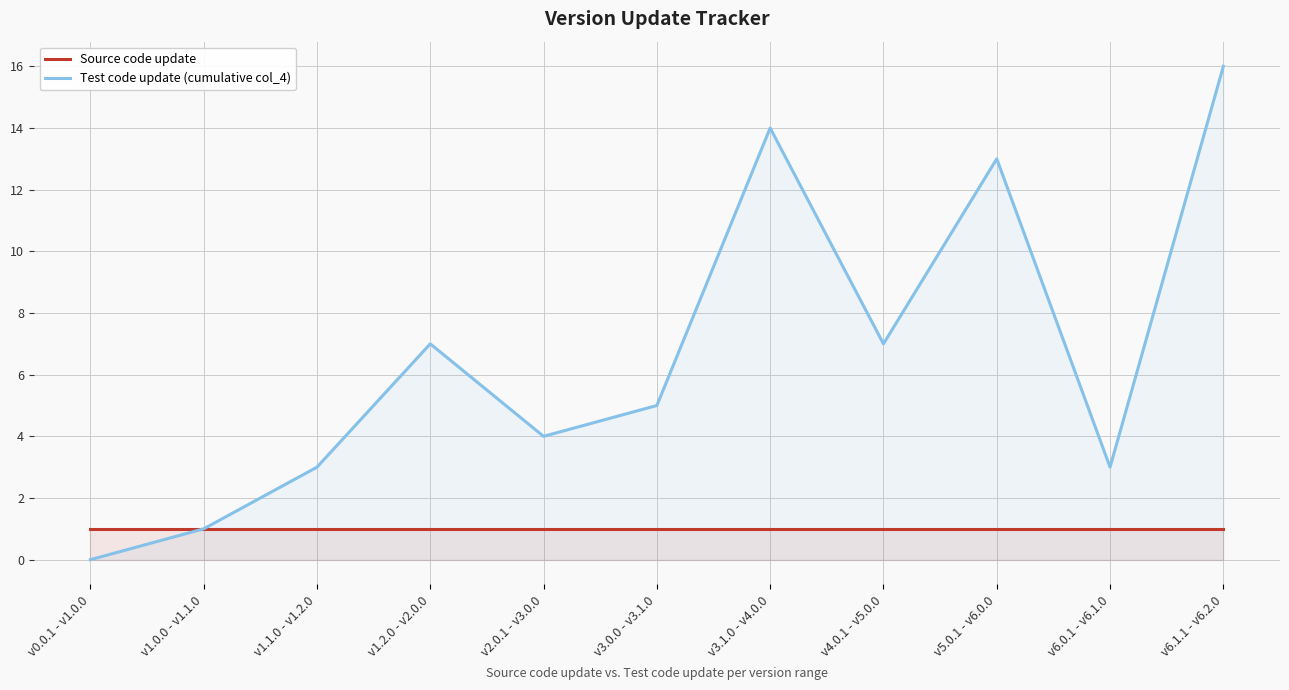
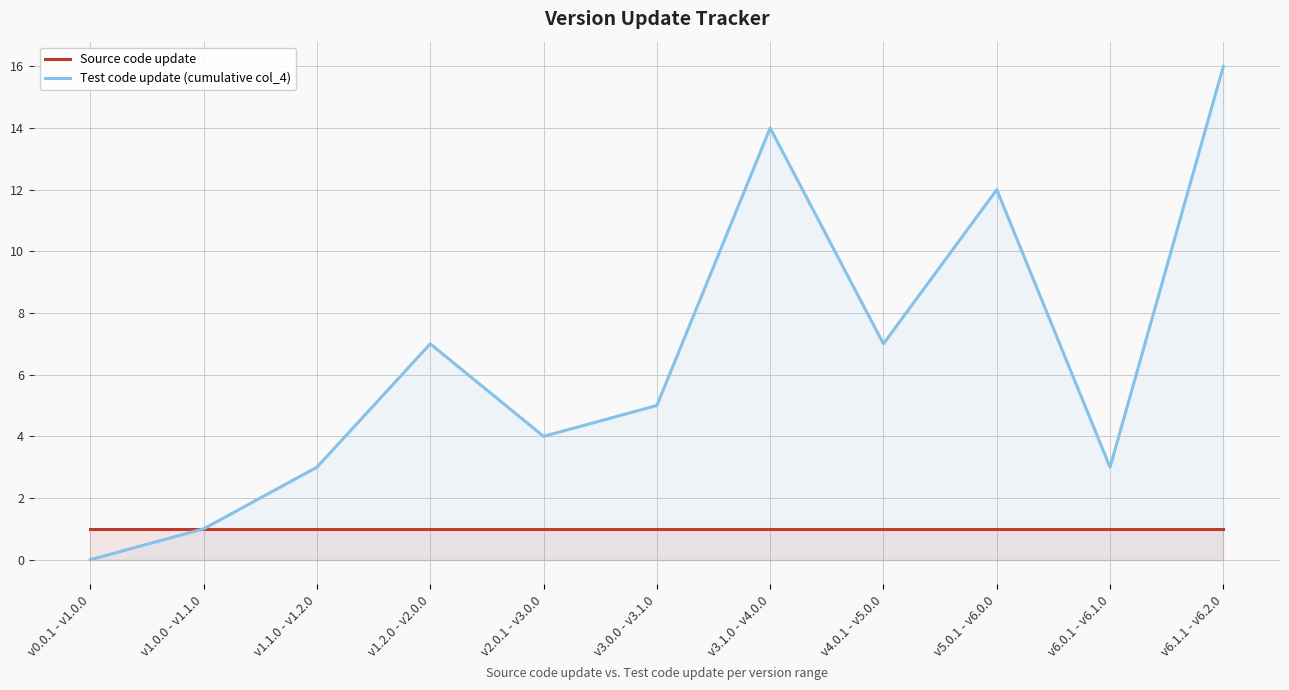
Test code update (cumulative col_4), v5.0.1 - v6.0.0: 13 -> 12
